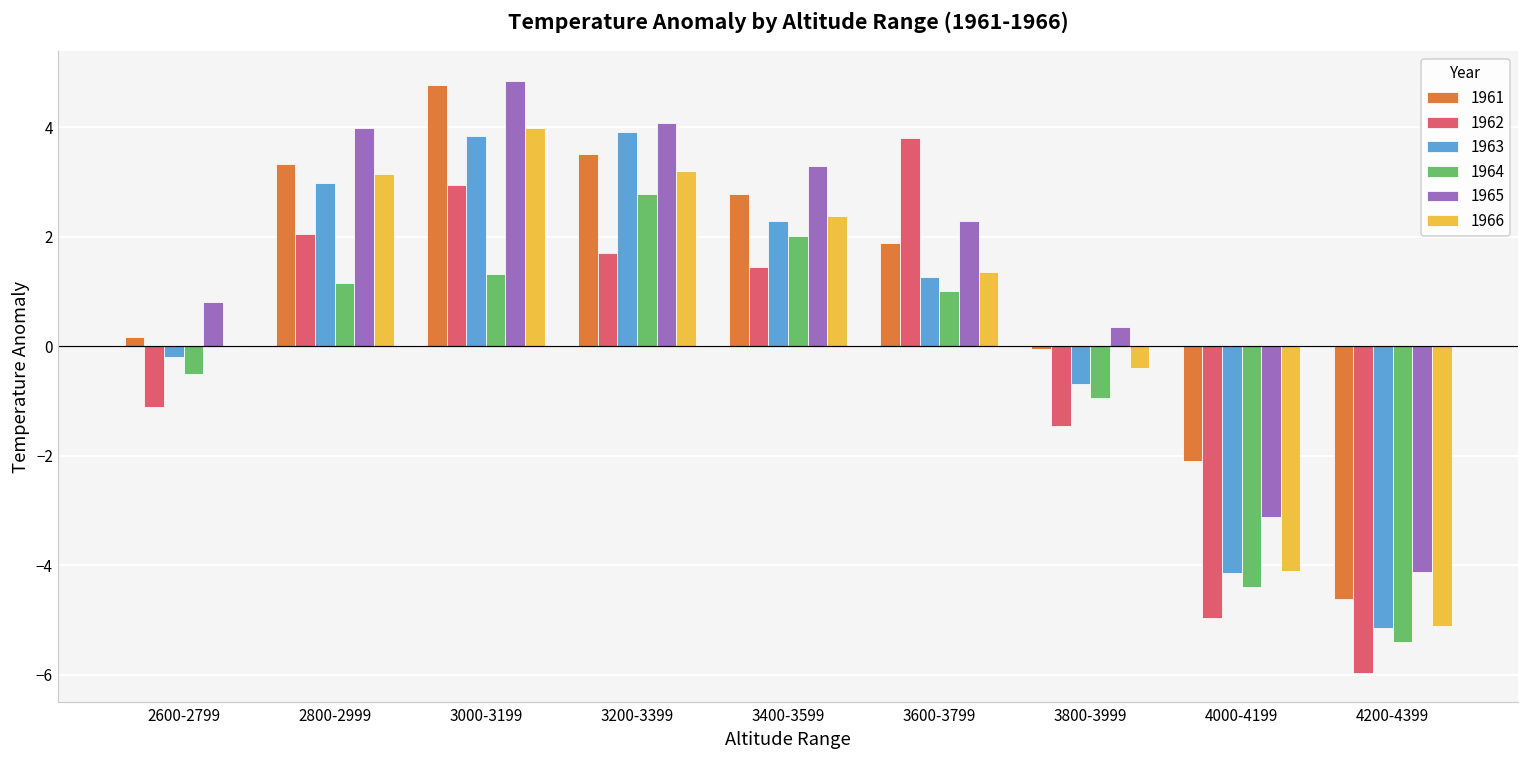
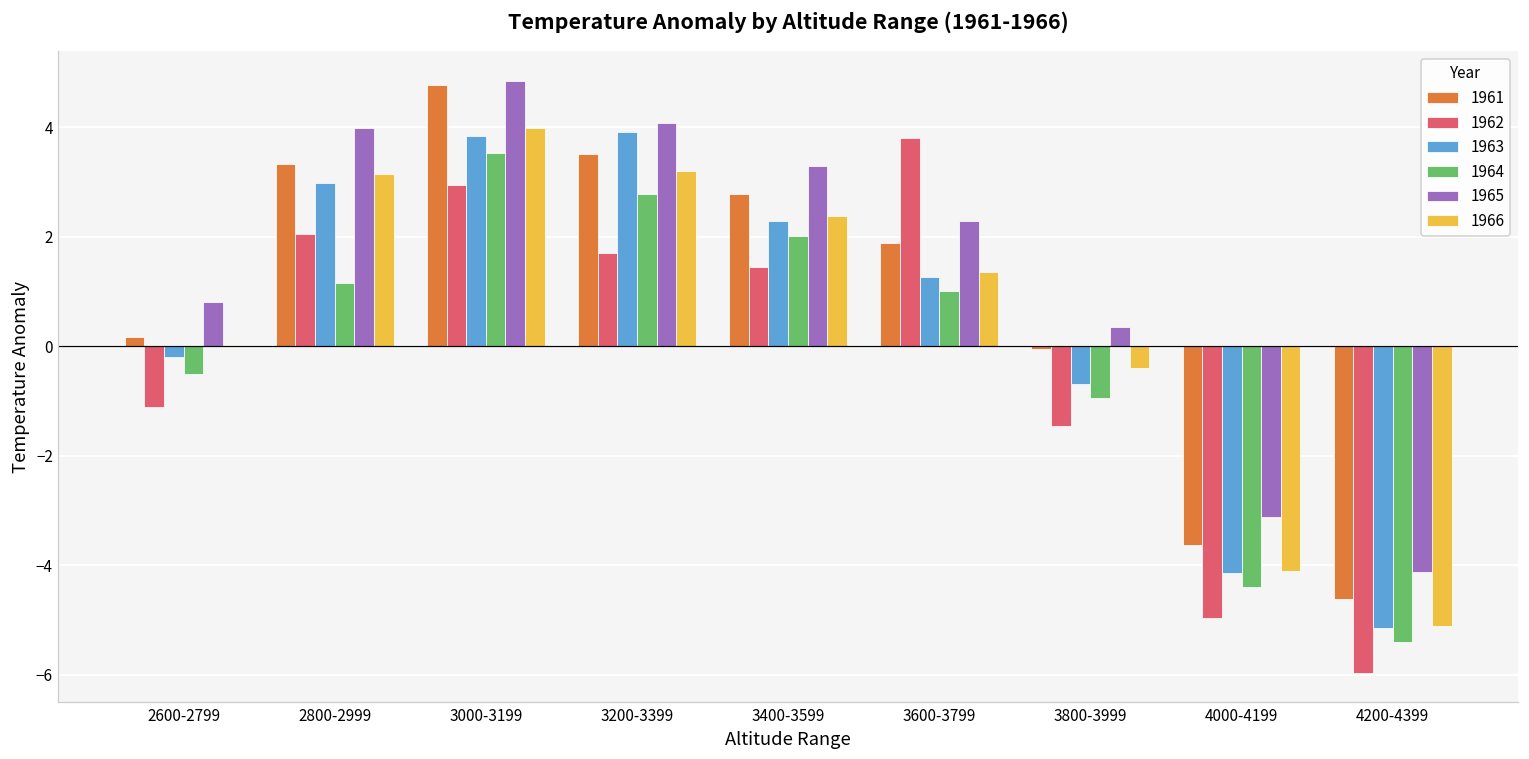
1964, 3000-3199: 1.3 -> 3.5
1961, 4000-4199: -2.1 -> -3.6
